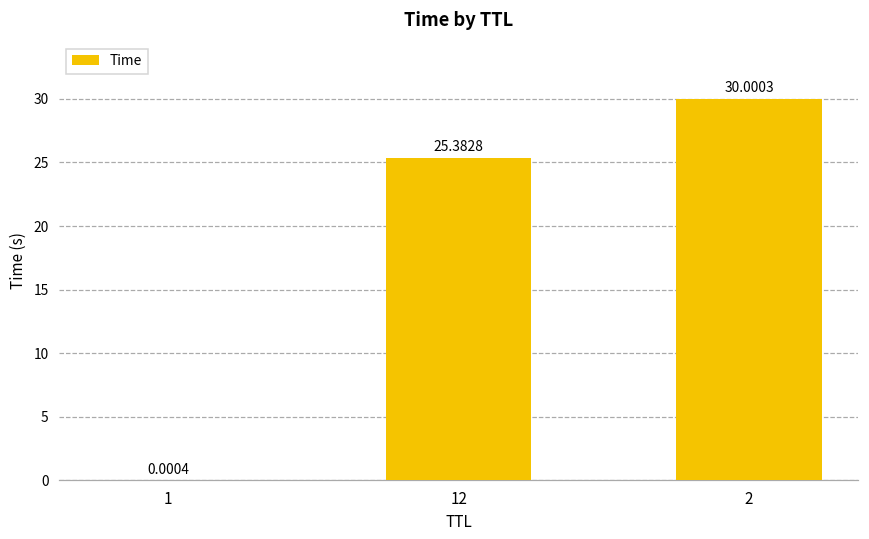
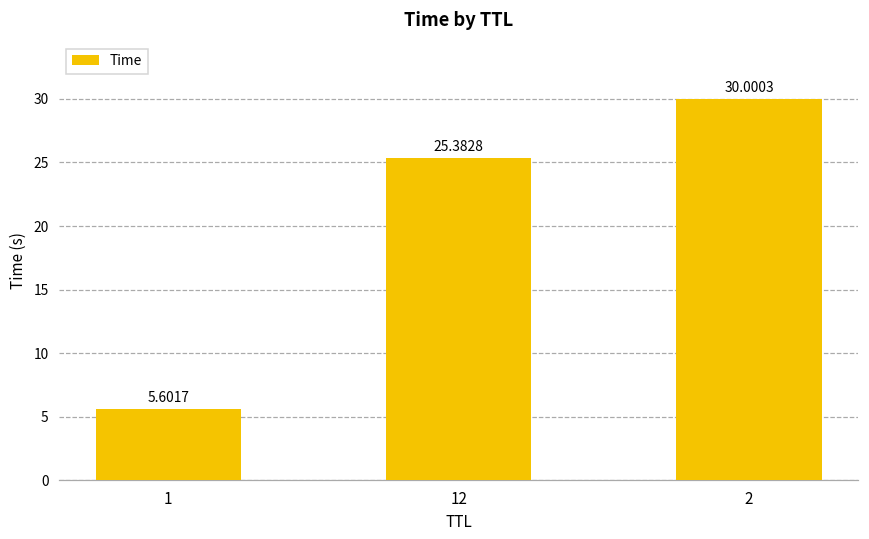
1: 0.0004 -> 5.6017
